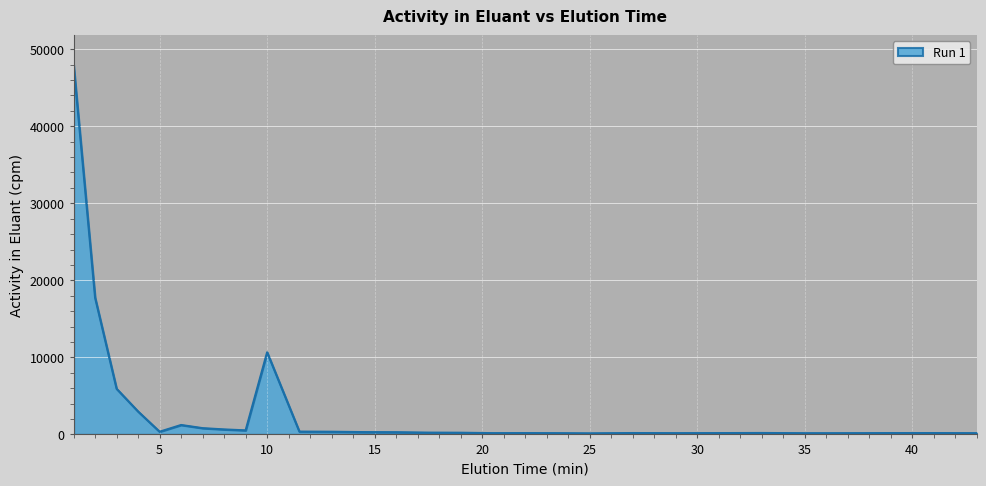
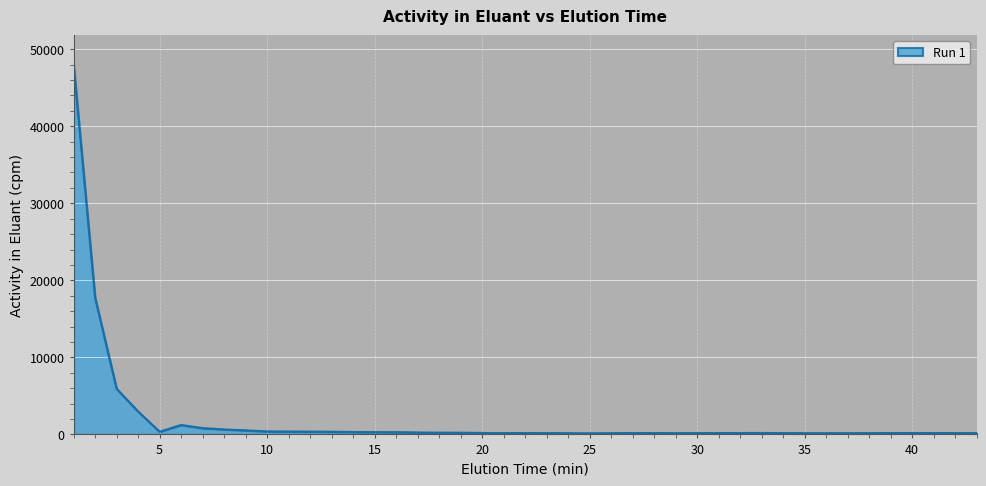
10: 11000 -> 0
